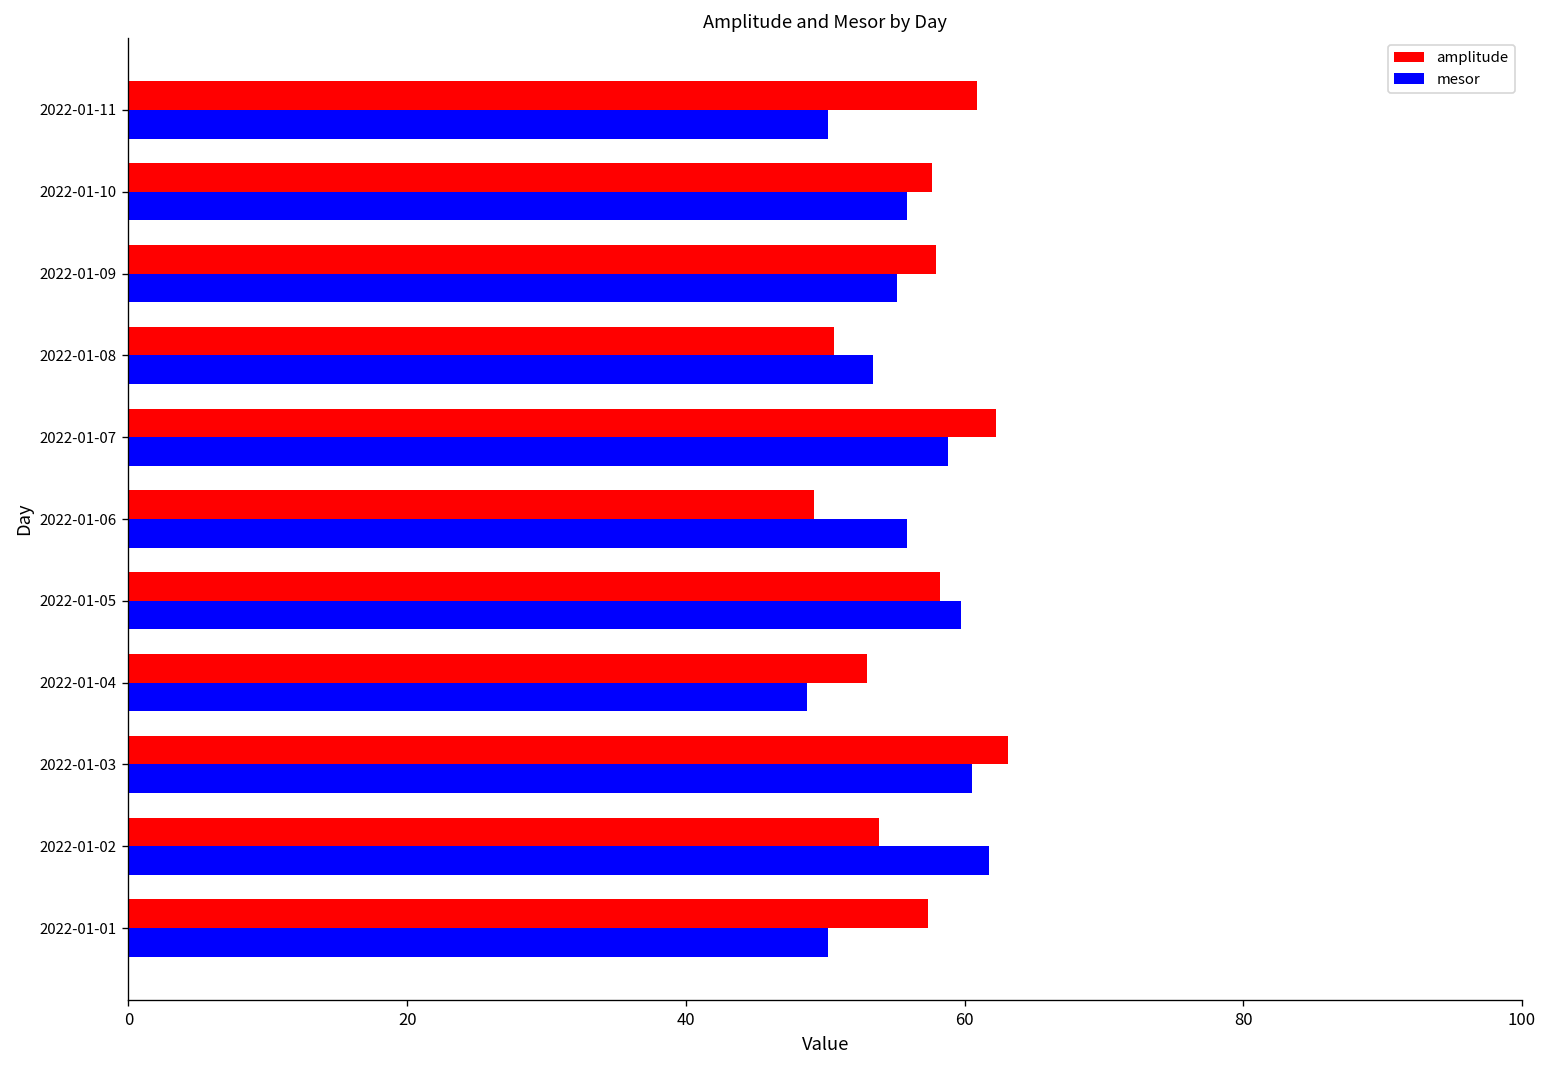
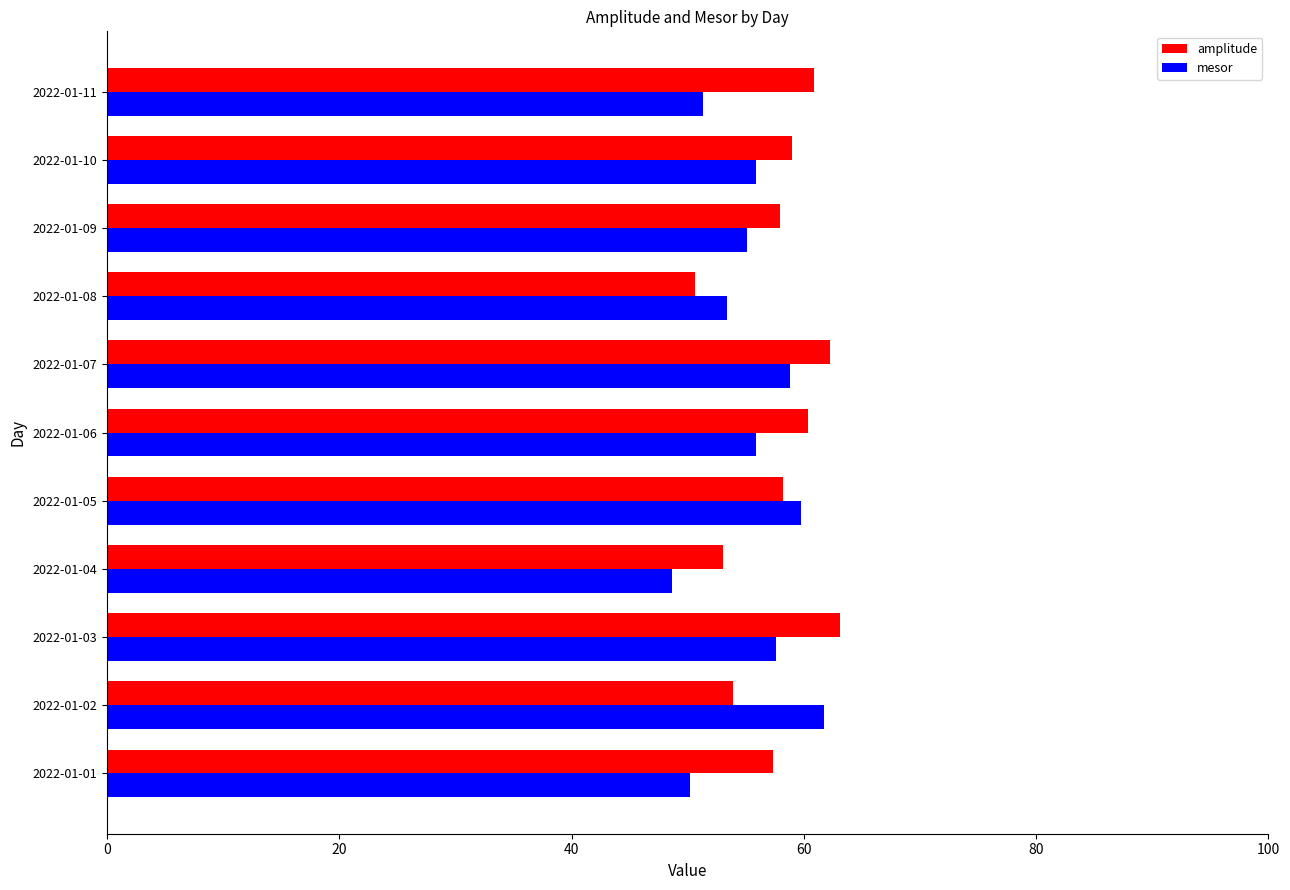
mesor, 2022-01-11: 50.2 -> 51.3
amplitude, 2022-01-10: 57.7 -> 59.0
amplitude, 2022-01-06: 49.2 -> 60.4
mesor, 2022-01-03: 60.5 -> 57.6
